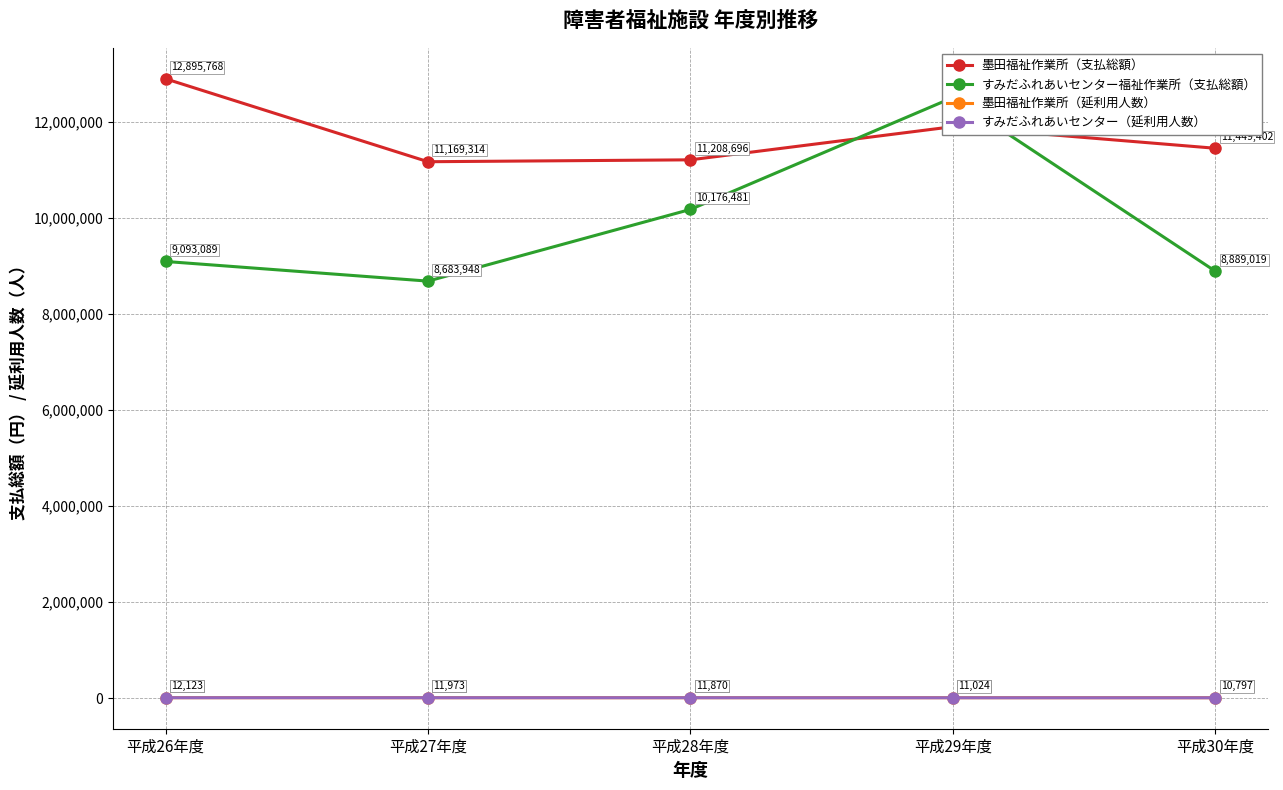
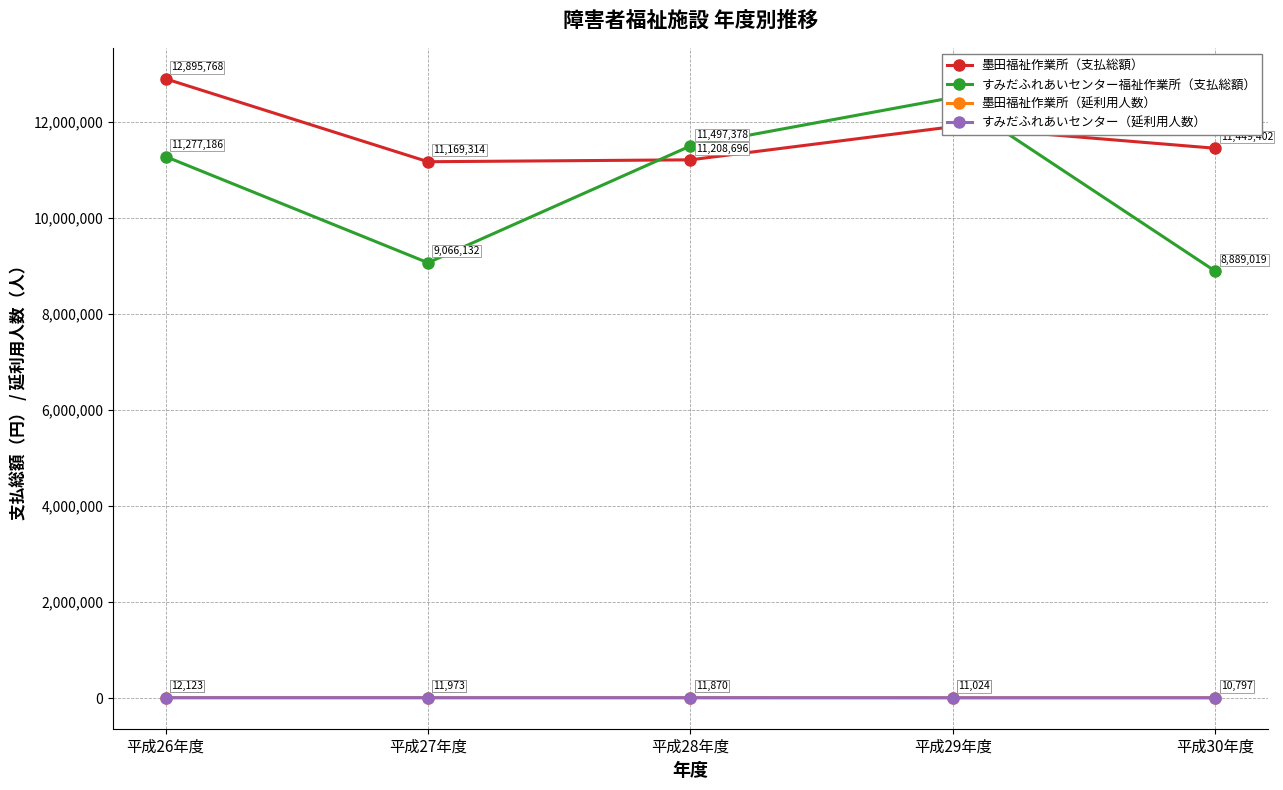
すみだふれあいセンター福祉作業所（支払総額）, 平成26年度: 9,093,089 -> 11,277,186
すみだふれあいセンター福祉作業所（支払総額）, 平成27年度: 8,683,948 -> 9,066,132
すみだふれあいセンター福祉作業所（支払総額）, 平成28年度: 10,176,481 -> 11,497,378
